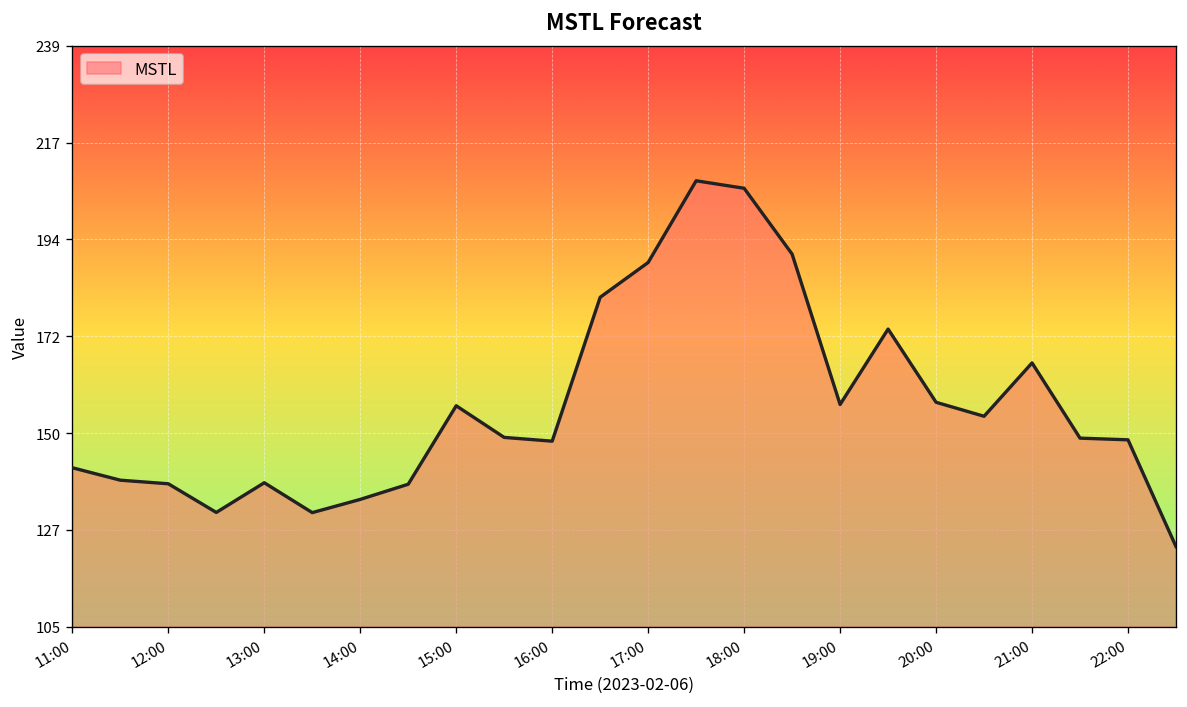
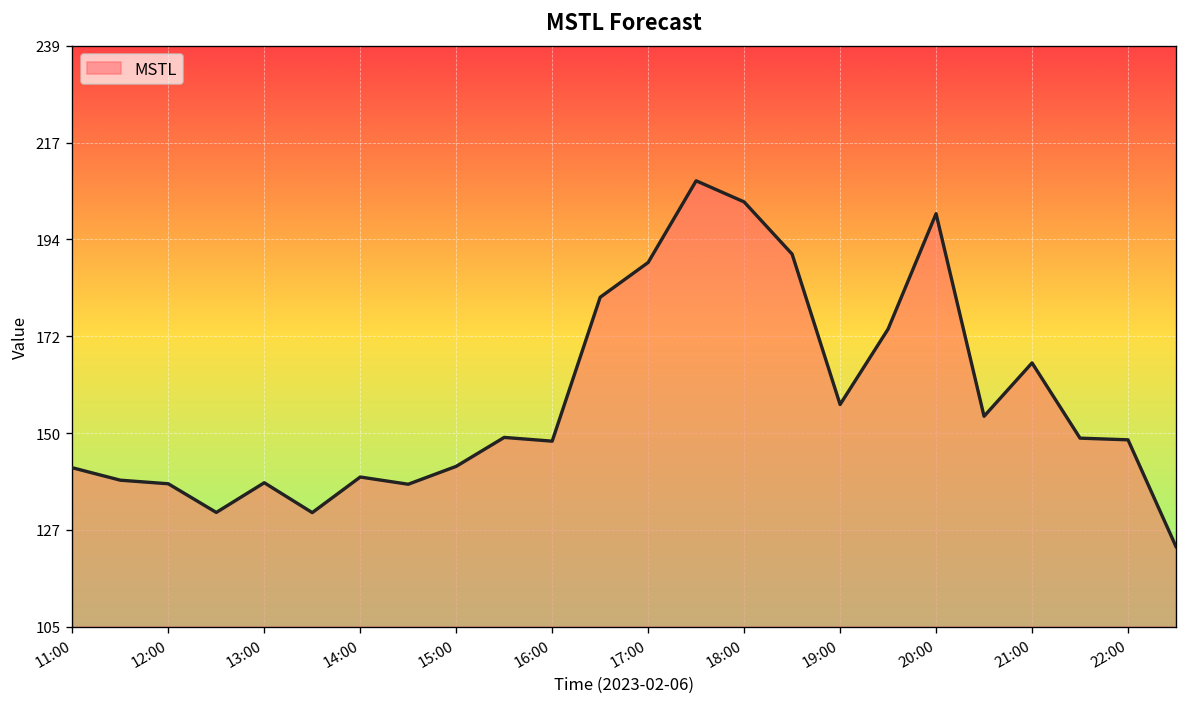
14:00: 134 -> 140
15:00: 156 -> 142
18:00: 206 -> 203
20:00: 157 -> 200
